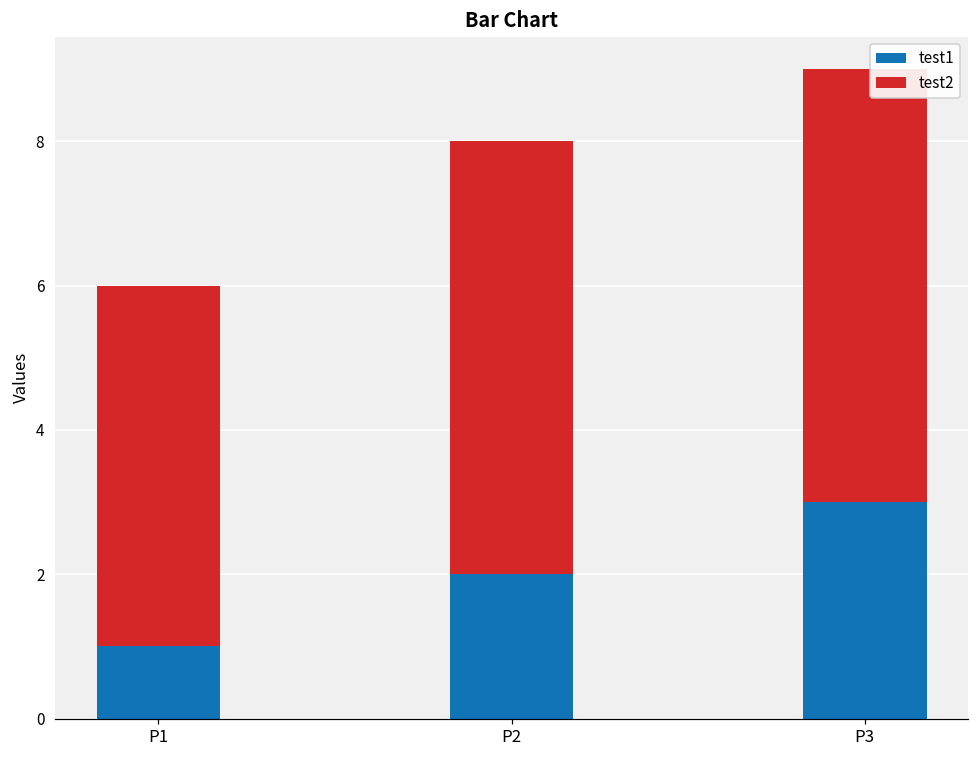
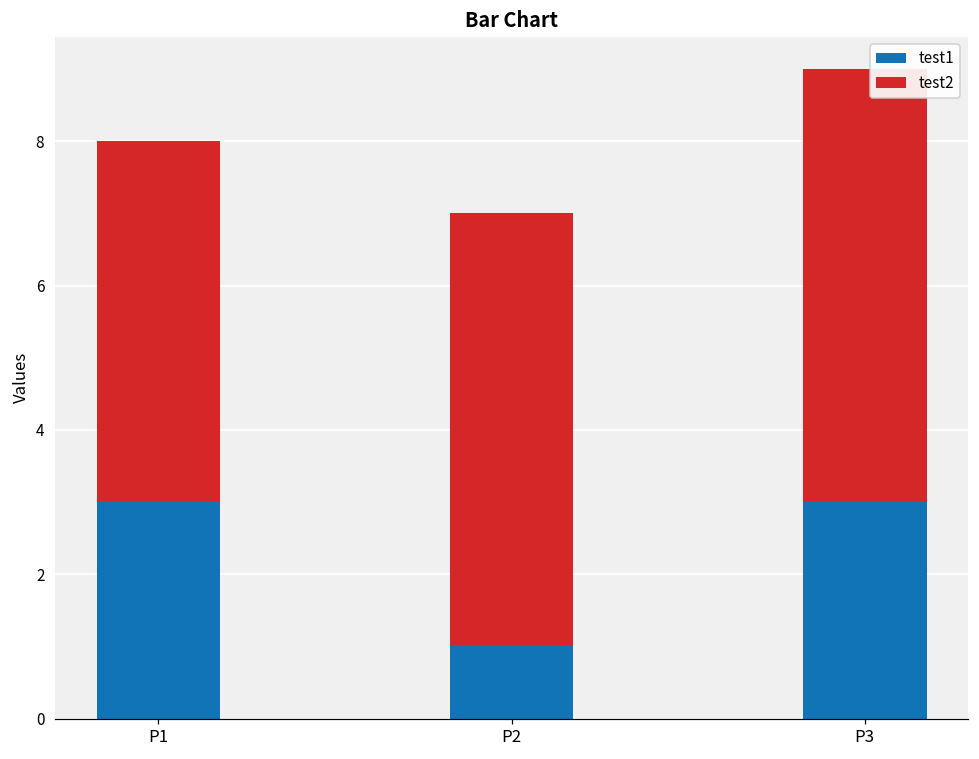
test1, P1: 1 -> 3
test1, P2: 2 -> 1
